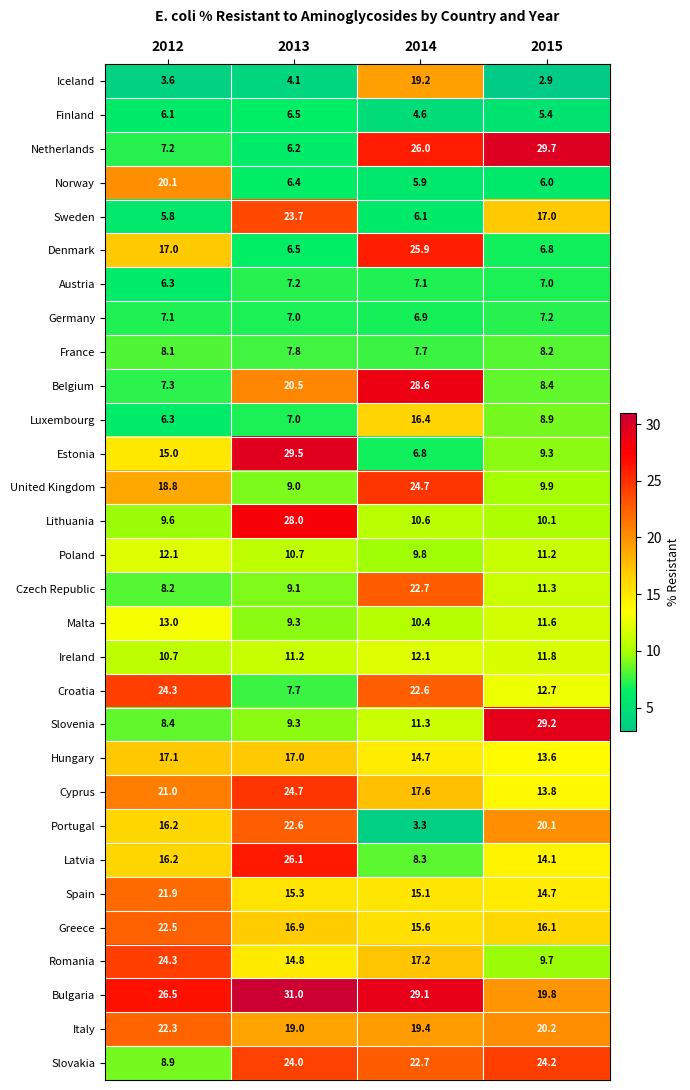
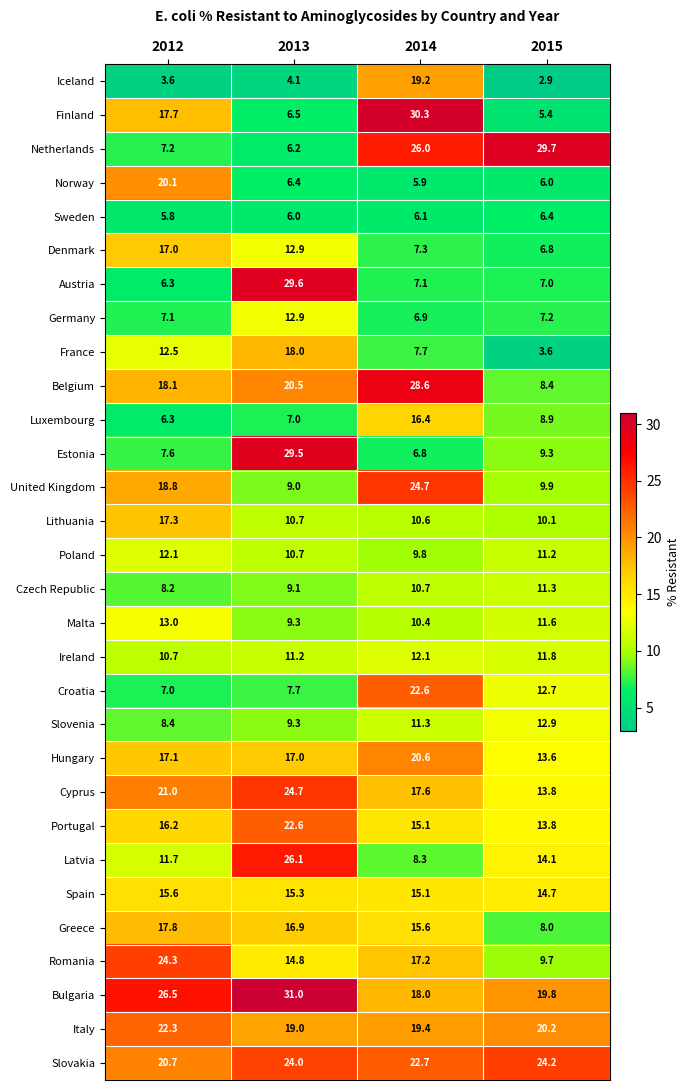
Finland, 2012: 6.1 -> 17.7
Finland, 2014: 4.6 -> 30.3
Sweden, 2013: 23.7 -> 6.0
Sweden, 2015: 17.0 -> 6.4
Denmark, 2013: 6.5 -> 12.9
Denmark, 2014: 25.9 -> 7.3
Austria, 2013: 7.2 -> 29.6
Germany, 2013: 7.0 -> 12.9
France, 2012: 8.1 -> 12.5
France, 2013: 7.8 -> 18.0
France, 2015: 8.2 -> 3.6
Belgium, 2012: 7.3 -> 18.1
Estonia, 2012: 15.0 -> 7.6
Lithuania, 2012: 9.6 -> 17.3
Lithuania, 2013: 28.0 -> 10.7
Czech Republic, 2014: 22.7 -> 10.7
Croatia, 2012: 24.3 -> 7.0
Slovenia, 2015: 29.2 -> 12.9
Hungary, 2014: 14.7 -> 20.6
Portugal, 2014: 3.3 -> 15.1
Portugal, 2015: 20.1 -> 13.8
Latvia, 2012: 16.2 -> 11.7
Spain, 2012: 21.9 -> 15.6
Greece, 2012: 22.5 -> 17.8
Greece, 2015: 16.1 -> 8.0
Bulgaria, 2014: 29.1 -> 18.0
Slovakia, 2012: 8.9 -> 20.7
